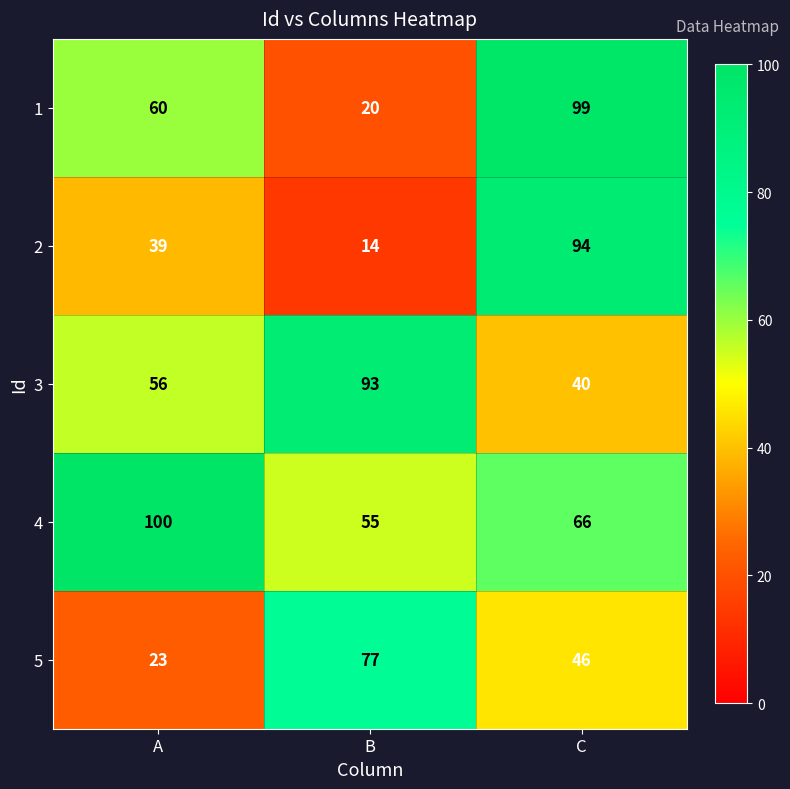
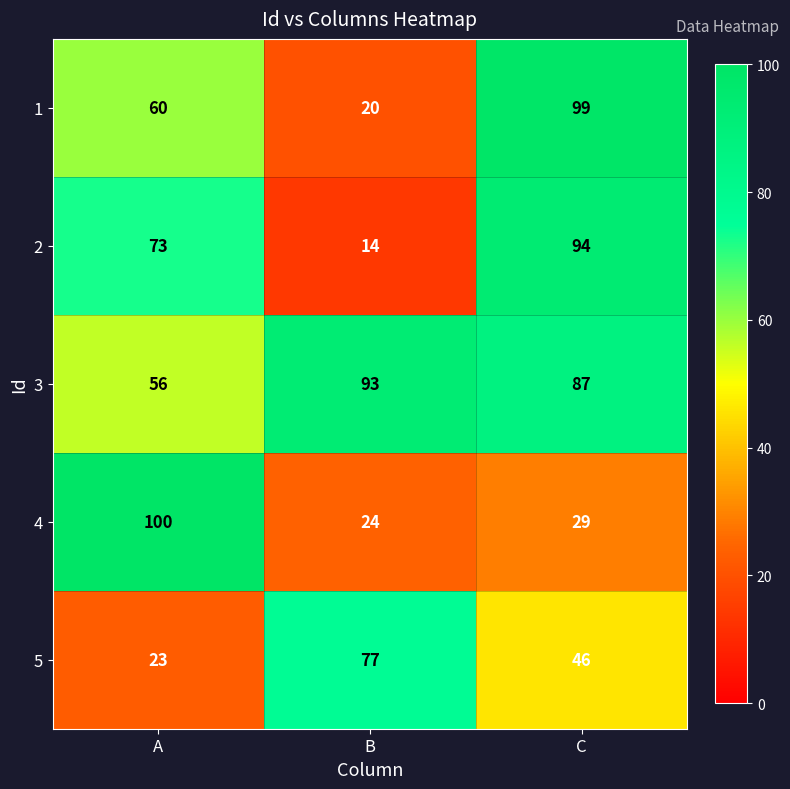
2, A: 39 -> 73
3, C: 40 -> 87
4, B: 55 -> 24
4, C: 66 -> 29
